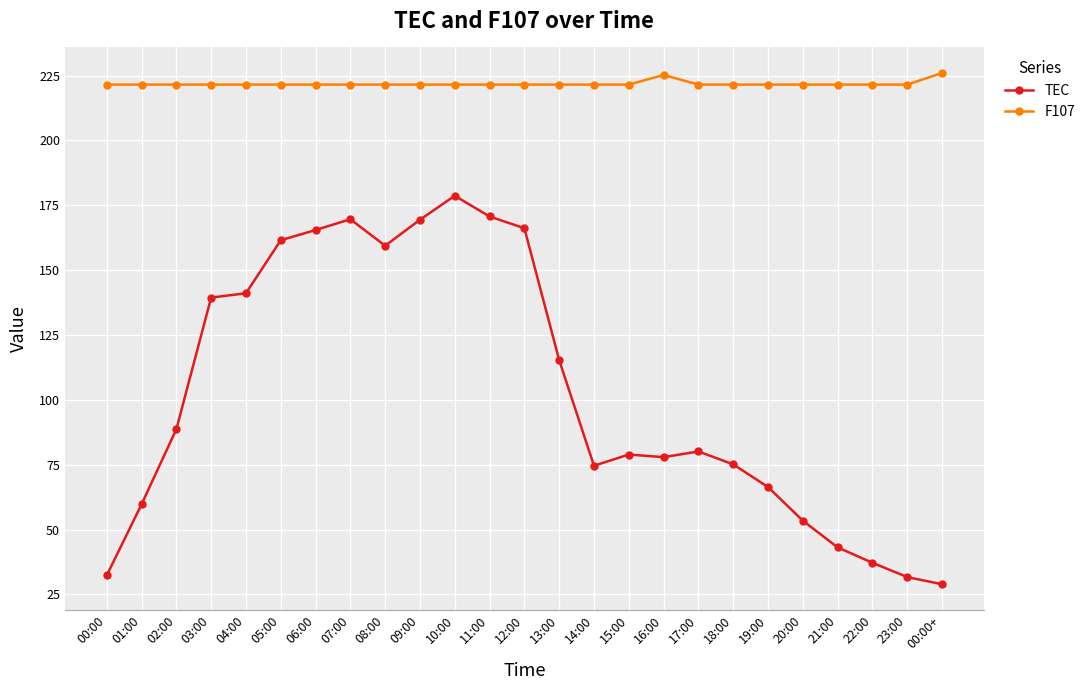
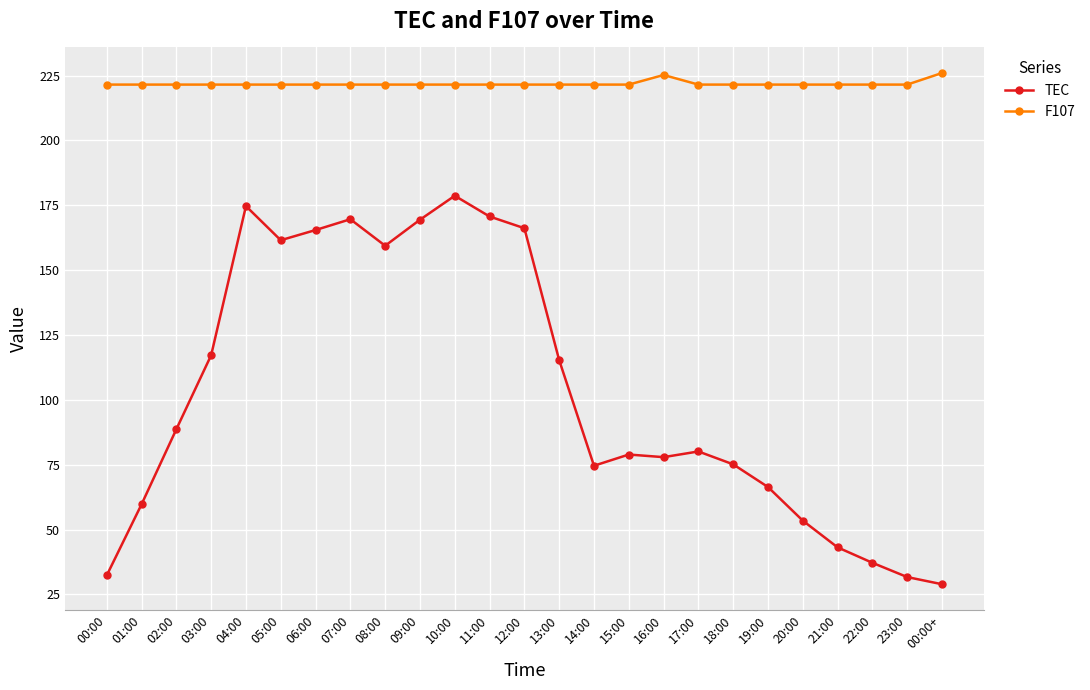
TEC, 03:00: 139 -> 117
TEC, 04:00: 141 -> 175
